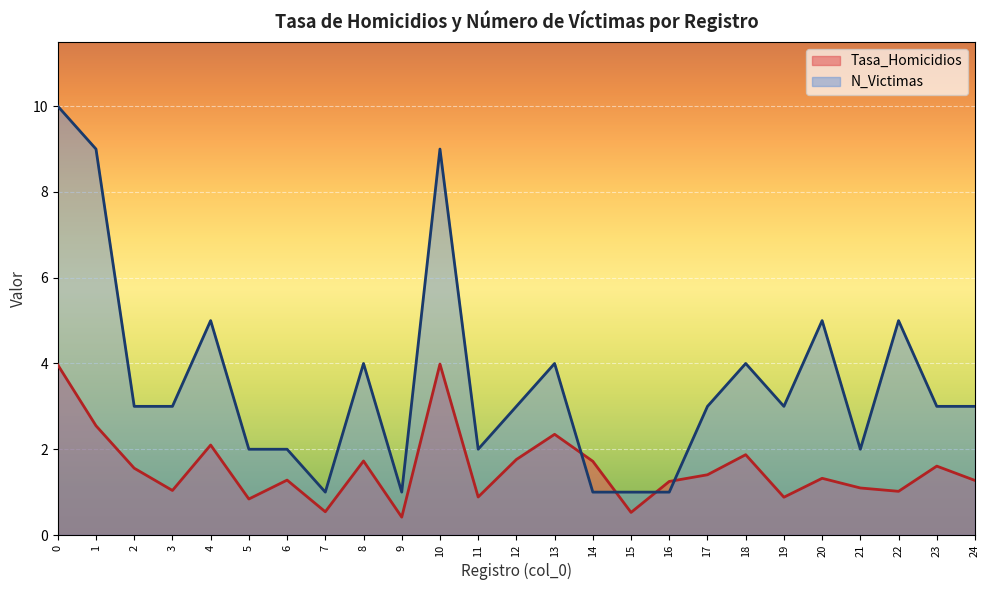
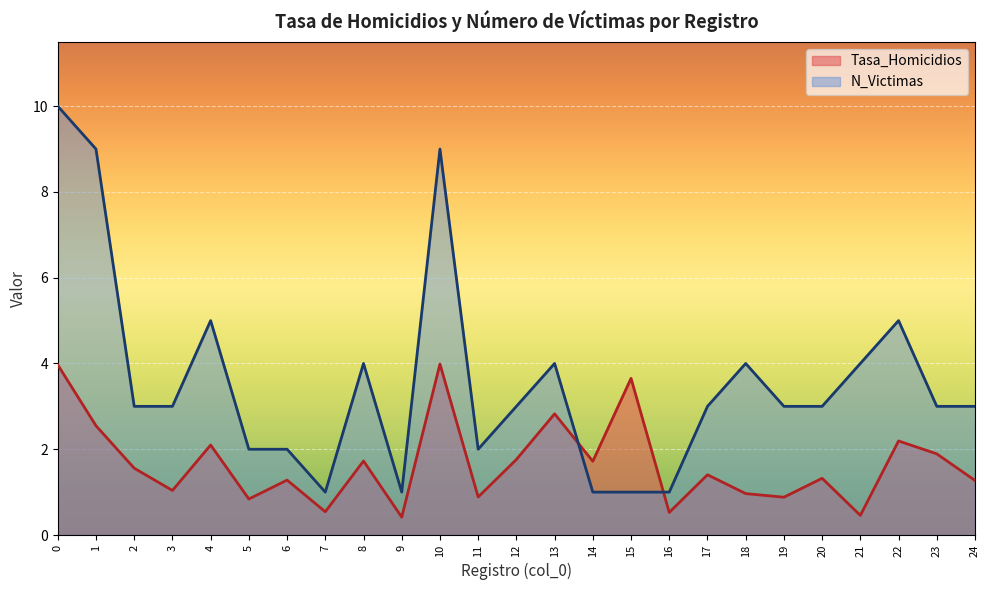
Tasa_Homicidios, 13: 2.3 -> 2.8
Tasa_Homicidios, 15: 0.5 -> 3.7
Tasa_Homicidios, 16: 1.2 -> 0.5
Tasa_Homicidios, 18: 1.9 -> 1.0
N_Victimas, 20: 5 -> 3
Tasa_Homicidios, 21: 1.1 -> 0.5
N_Victimas, 21: 2 -> 4
Tasa_Homicidios, 22: 1.0 -> 2.2
Tasa_Homicidios, 23: 1.6 -> 1.9
